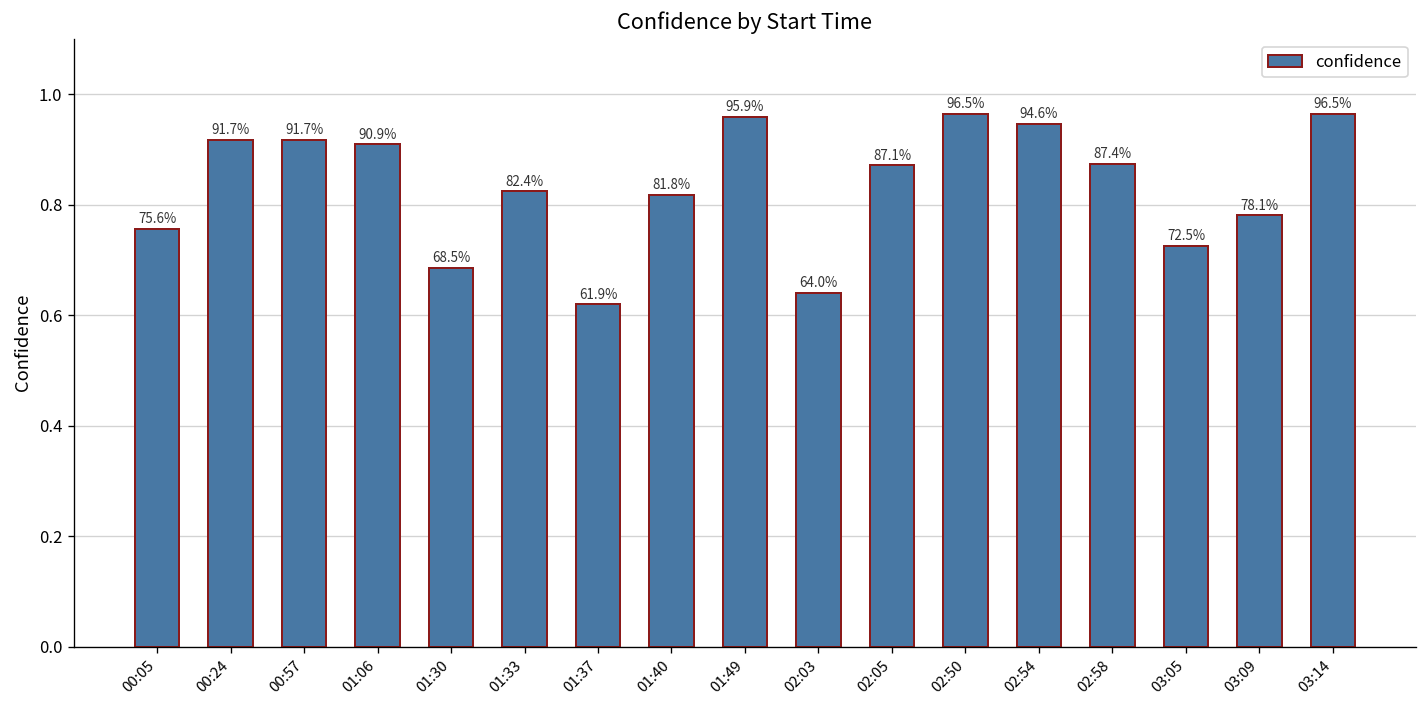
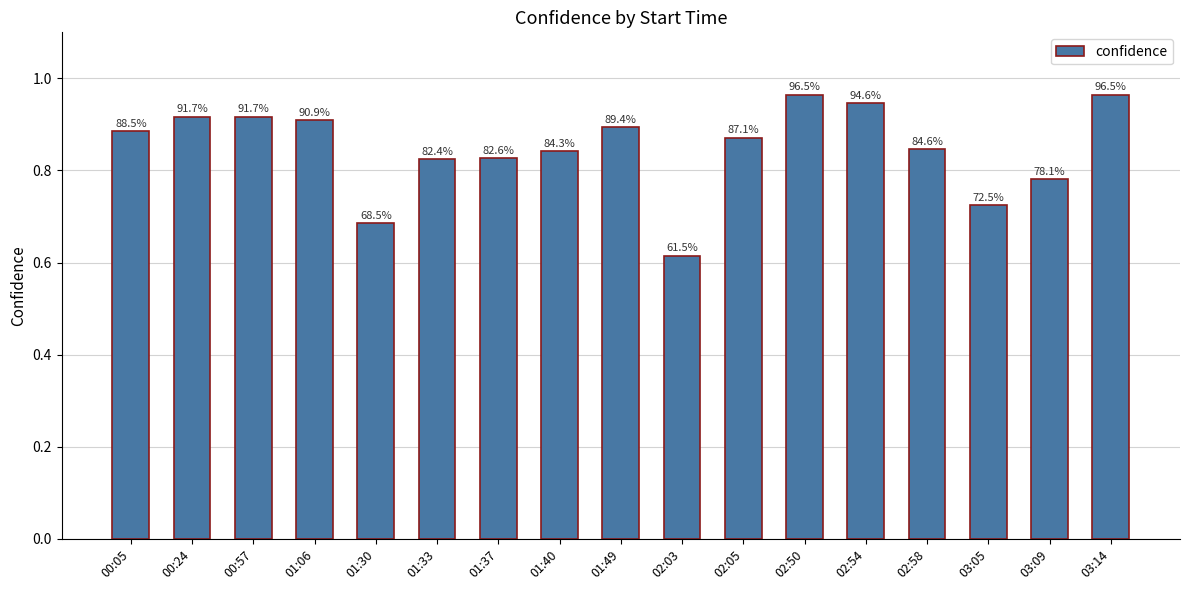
00:05: 75.6% -> 88.5%
01:37: 61.9% -> 82.6%
01:40: 81.8% -> 84.3%
01:49: 95.9% -> 89.4%
02:03: 64.0% -> 61.5%
02:58: 87.4% -> 84.6%
